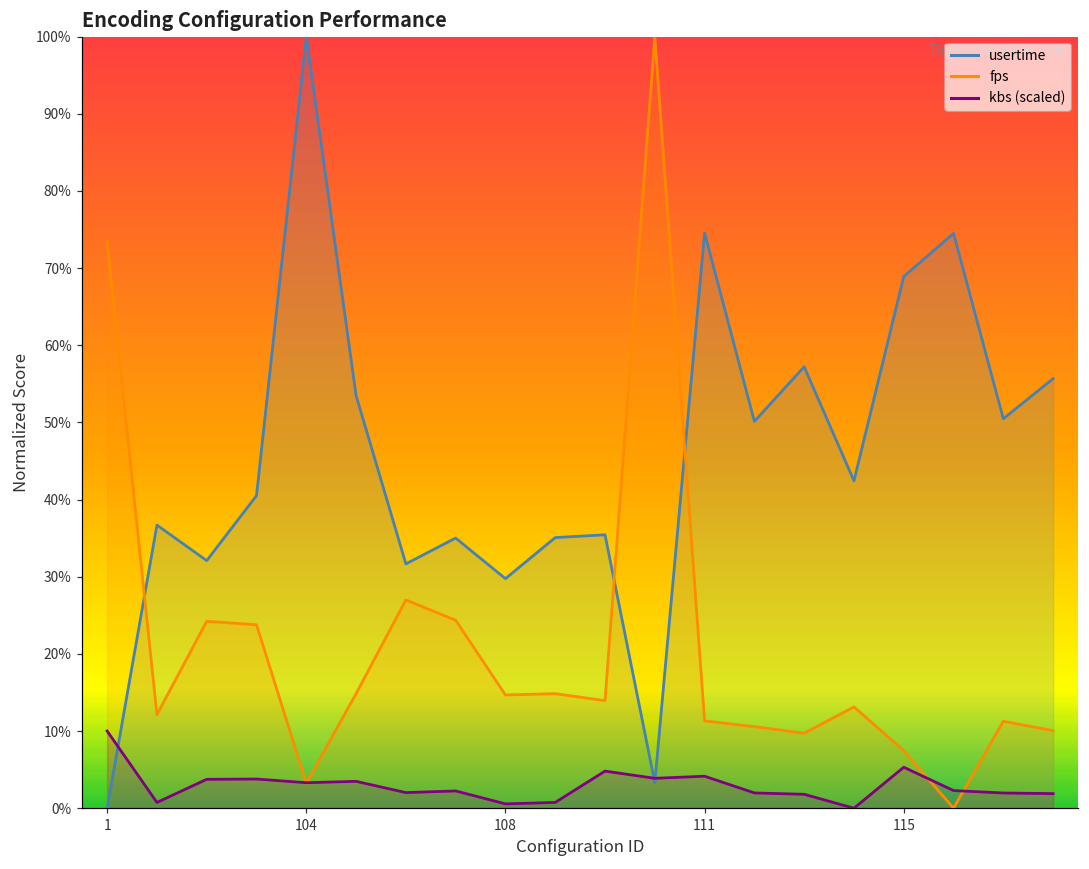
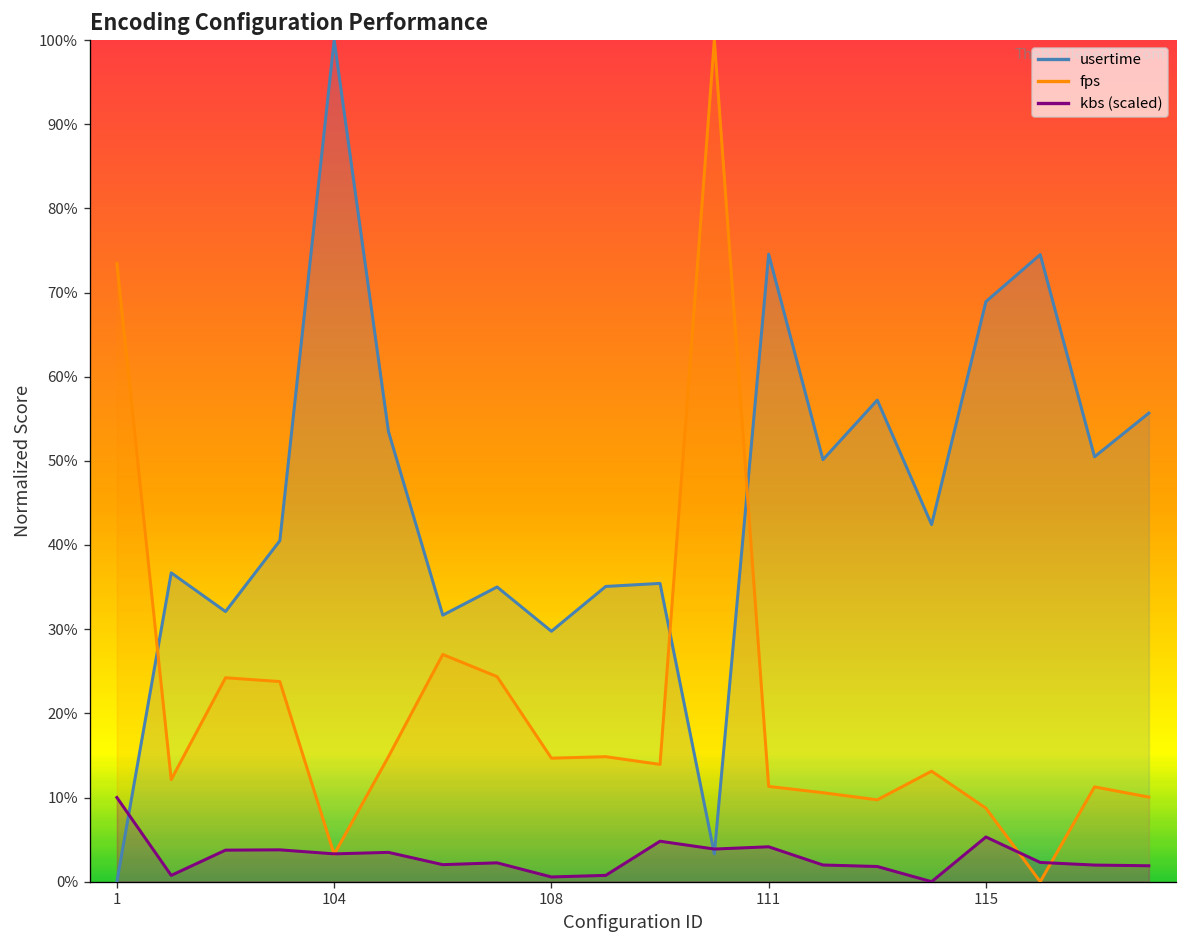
fps, 115: 7% -> 9%
